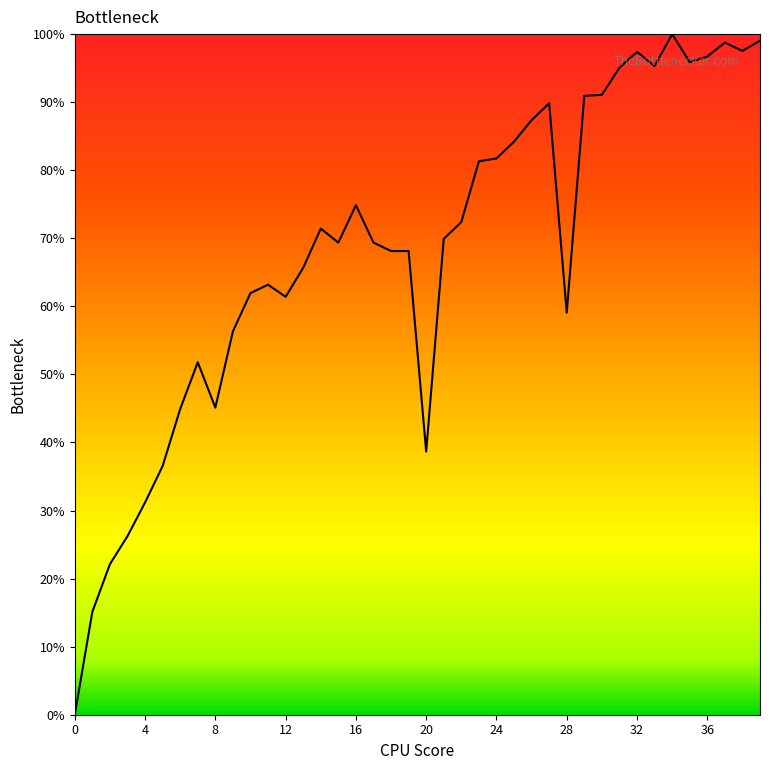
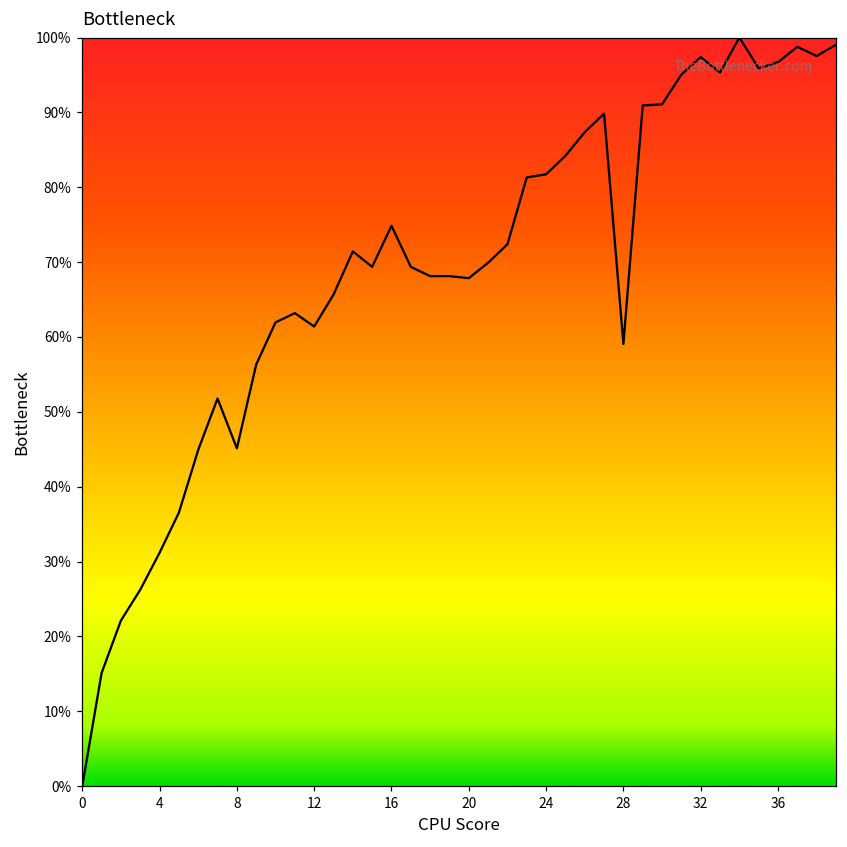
20: 39% -> 68%
